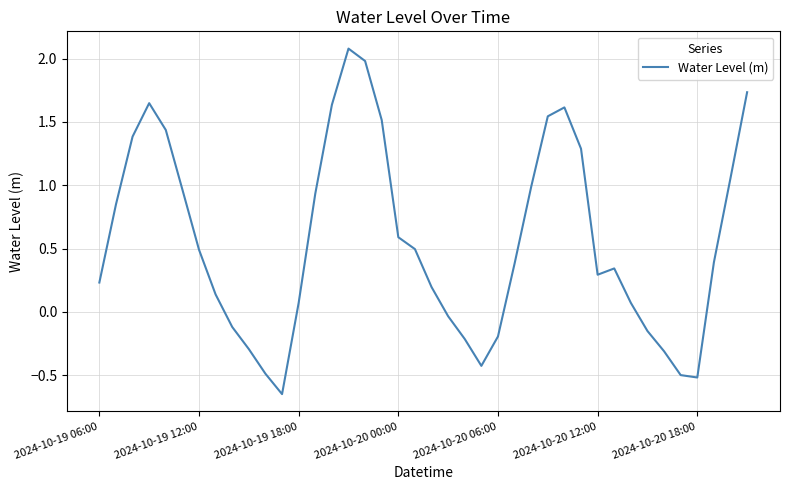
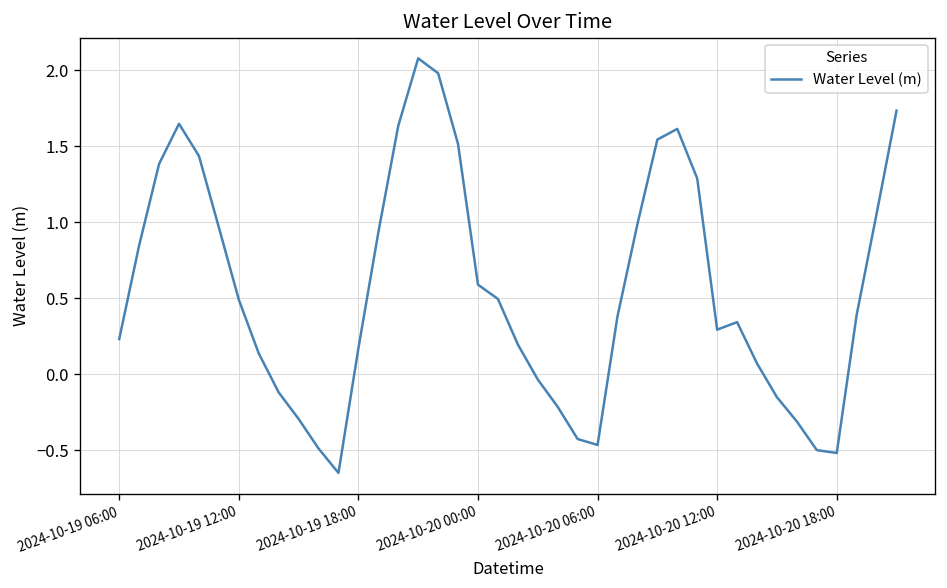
2024-10-19 18:00: 0.07 -> 0.17
2024-10-20 06:00: -0.19 -> -0.46
